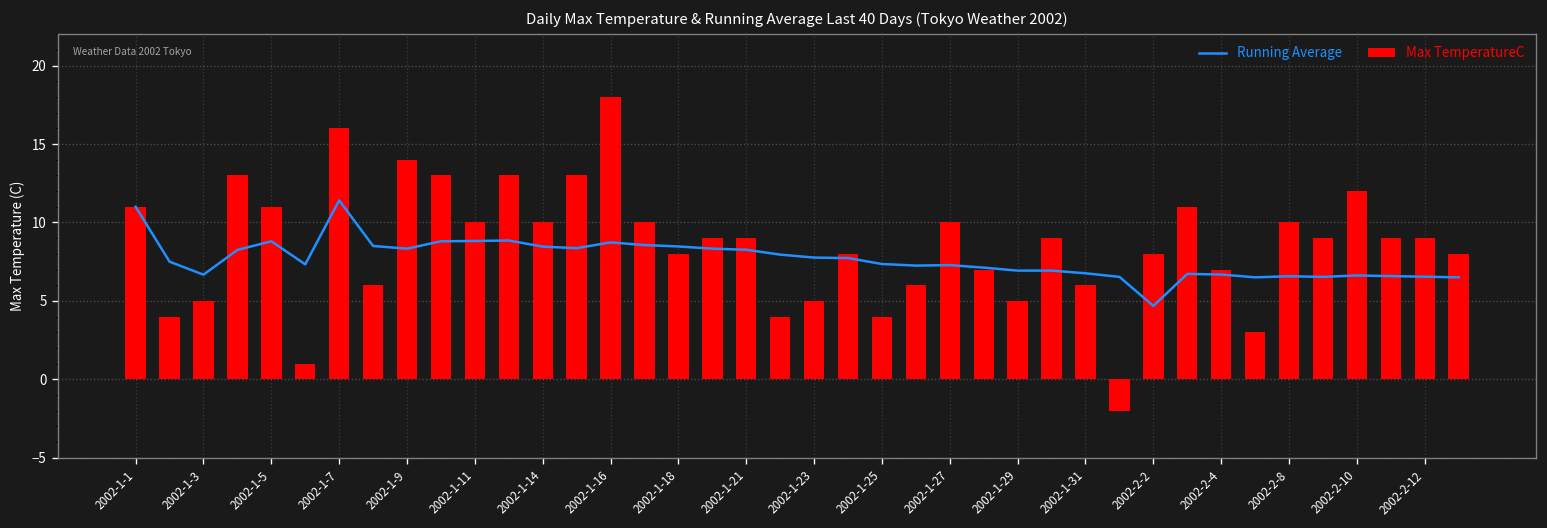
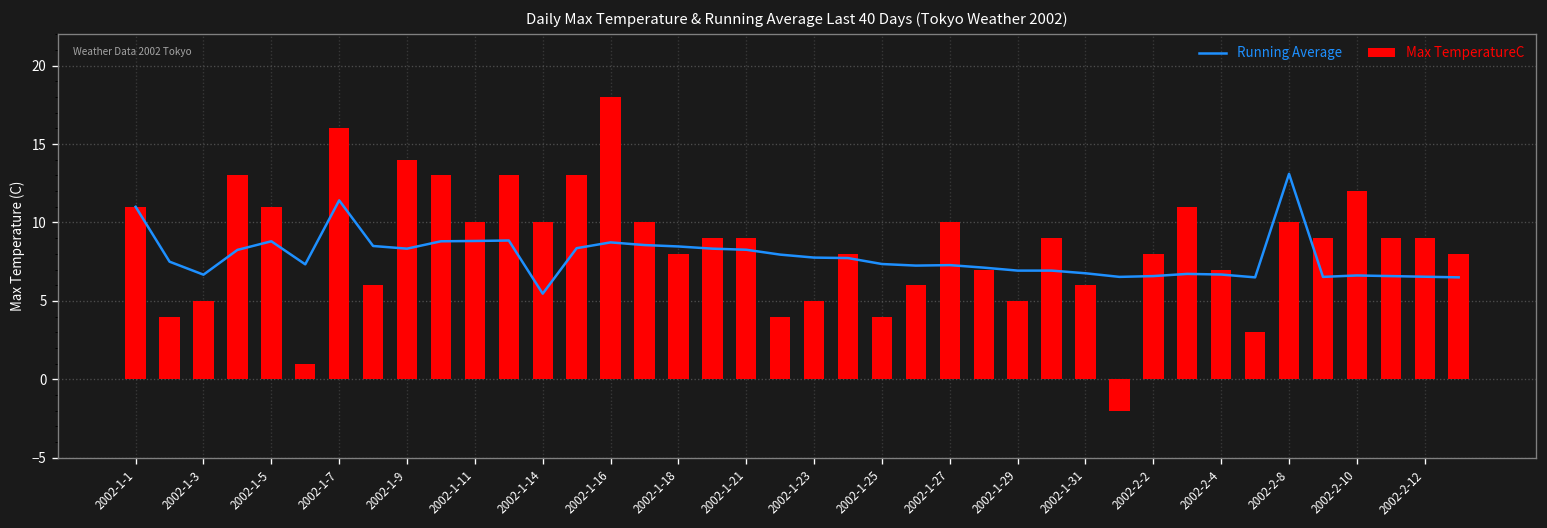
Running Average, 2002-1-14: 8.5 -> 5.5
Running Average, 2002-2-2: 4.7 -> 6.6
Running Average, 2002-2-8: 6.6 -> 13.1
